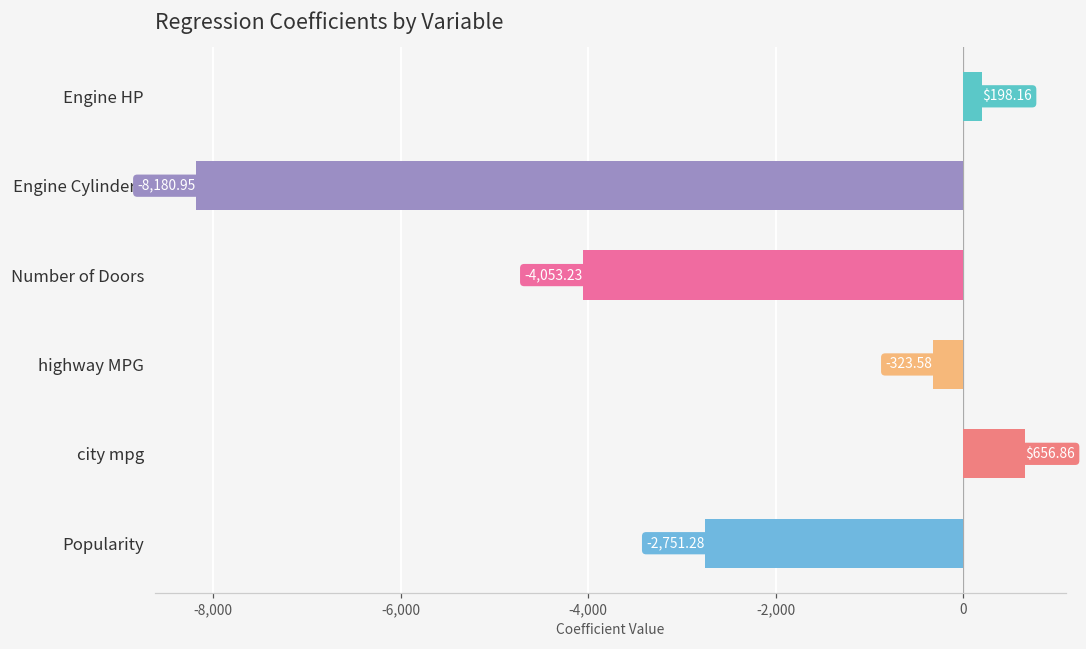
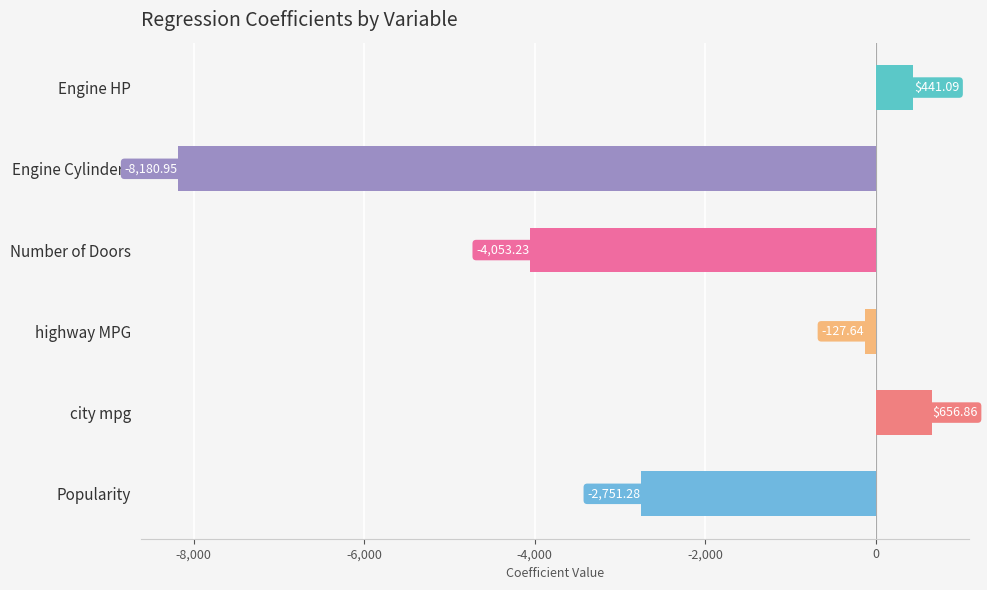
Engine HP: $198.16 -> $441.09
highway MPG: -323.58 -> -127.64
